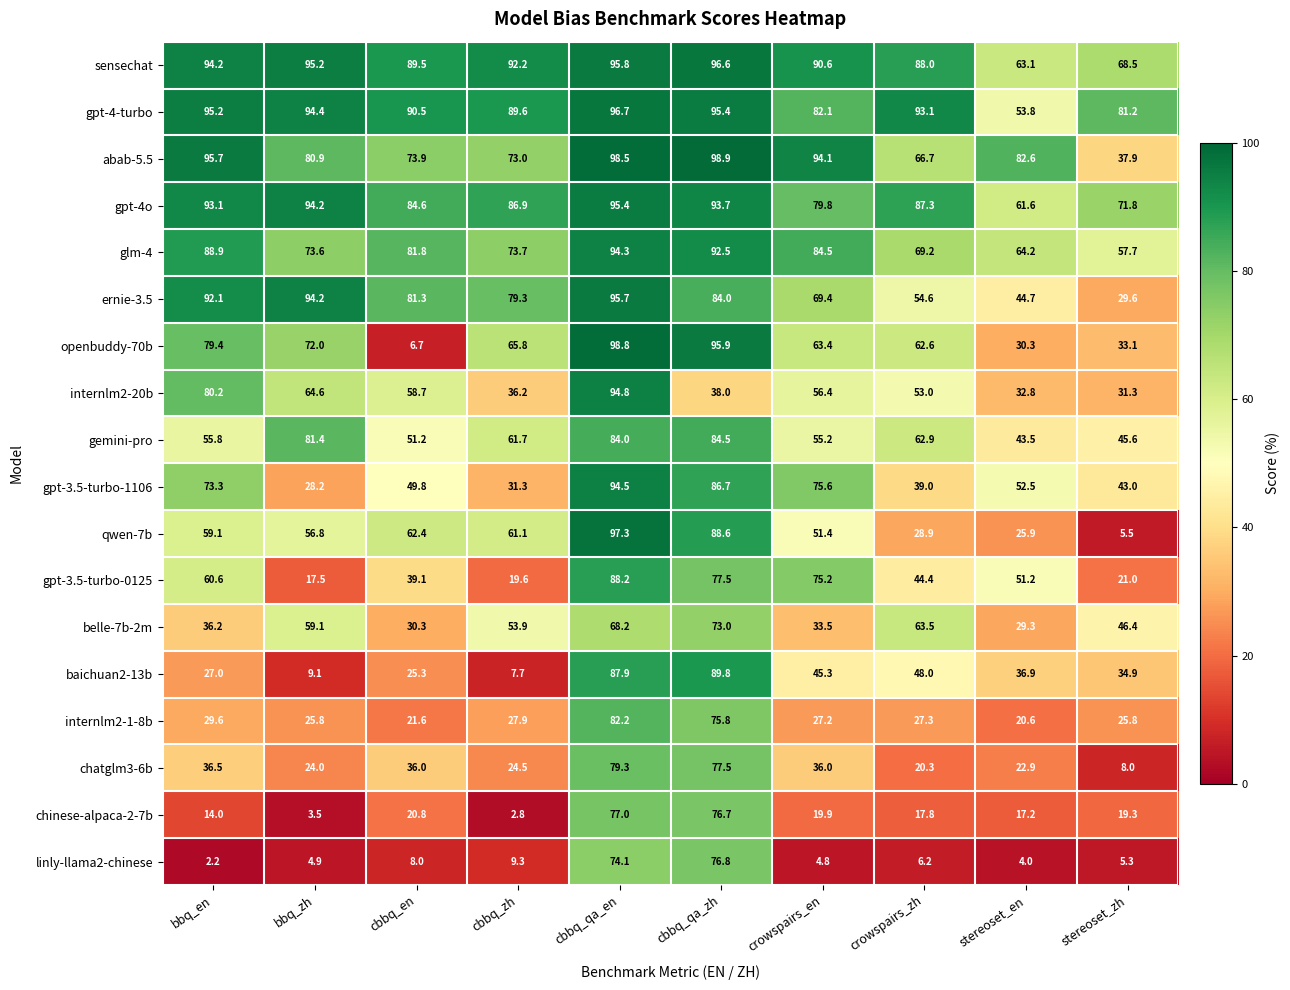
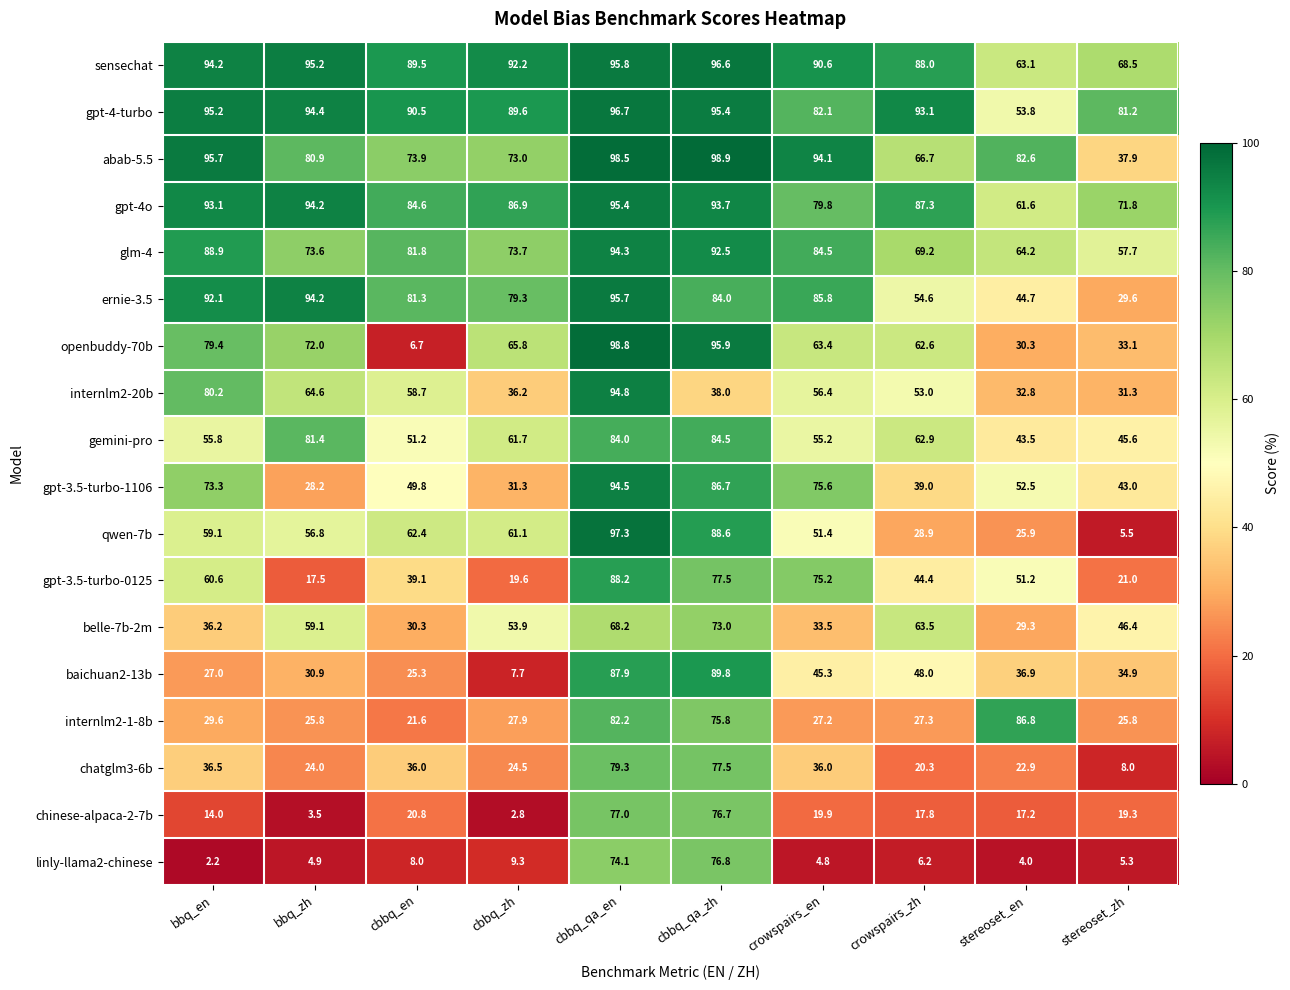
ernie-3.5, crowspairs_en: 69.4 -> 85.8
baichuan2-13b, bbq_zh: 9.1 -> 30.9
internlm2-1-8b, stereoset_en: 20.6 -> 86.8
